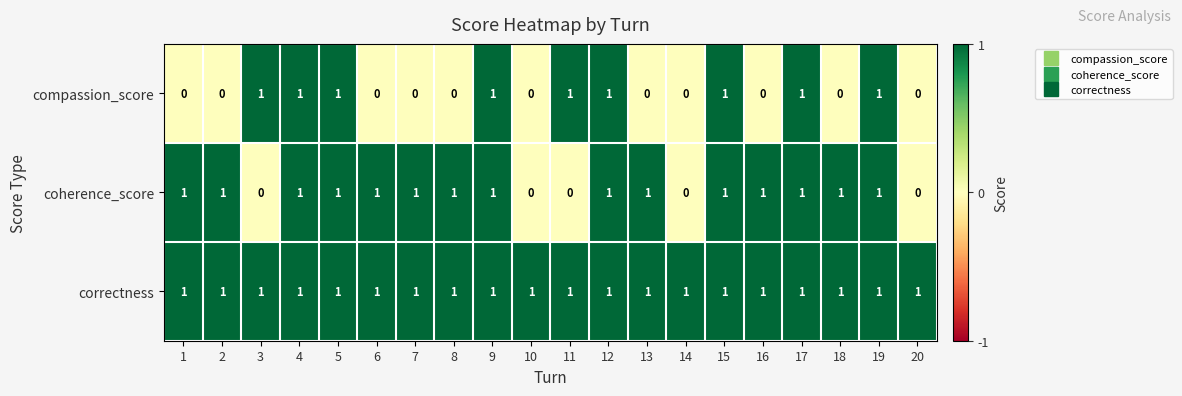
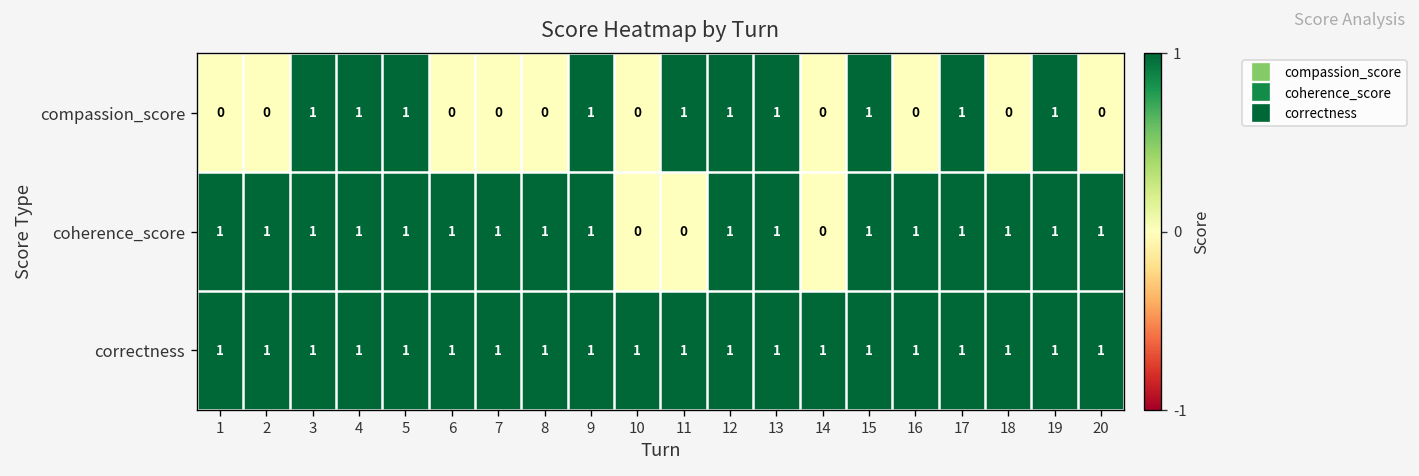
compassion_score, 13: 0 -> 1
coherence_score, 3: 0 -> 1
coherence_score, 20: 0 -> 1
